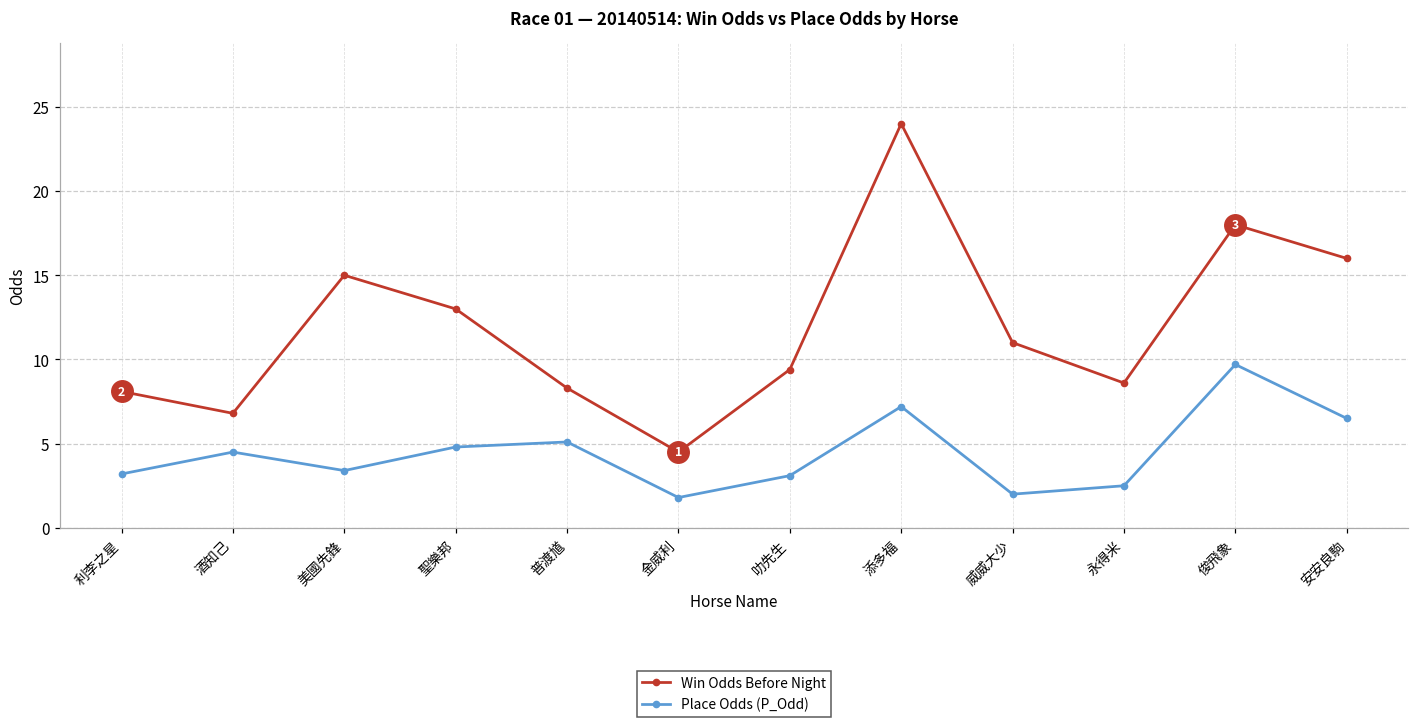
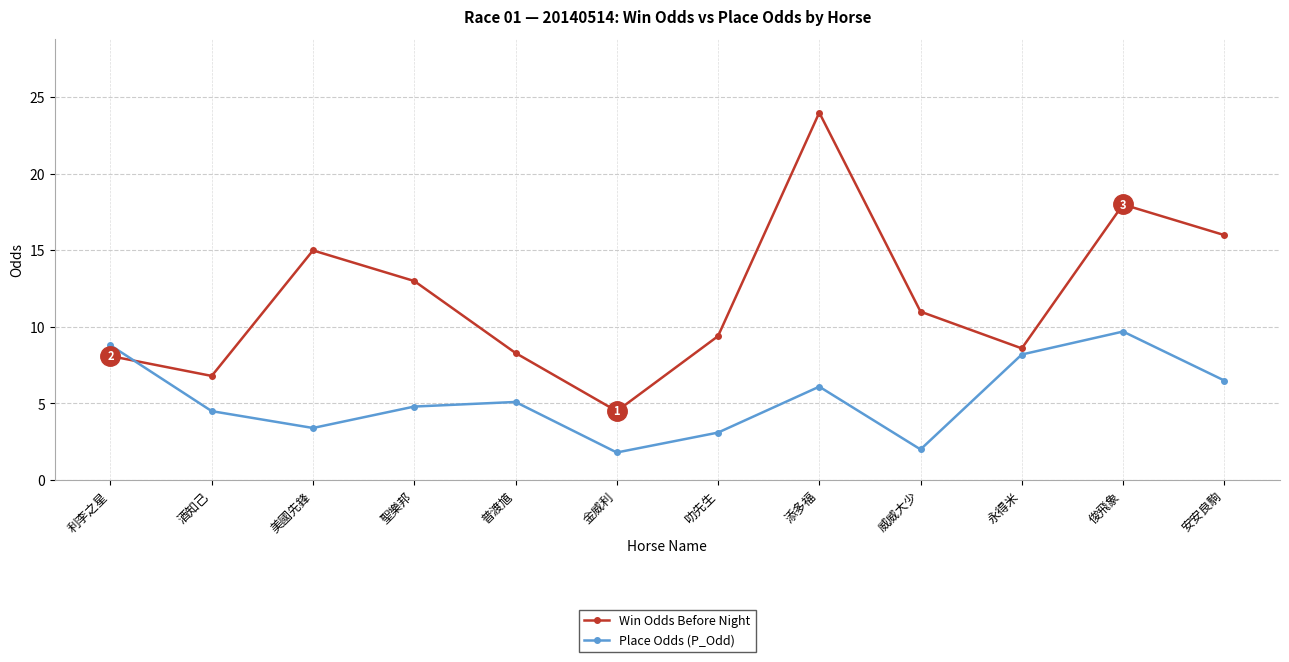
Place Odds (P_Odd), 利李之星: 3.2 -> 8.8
Place Odds (P_Odd), 添多福: 7.2 -> 6.1
Place Odds (P_Odd), 永得米: 2.5 -> 8.2
